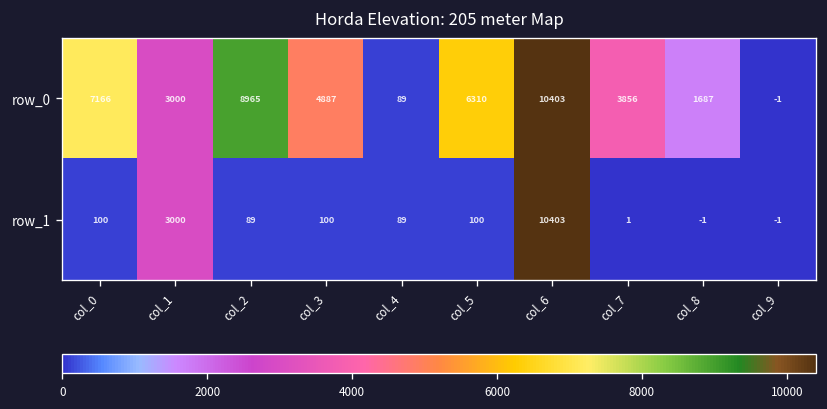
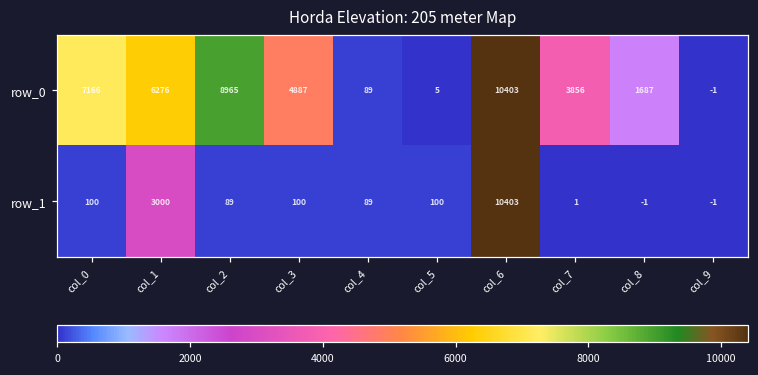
row_0, col_1: 3000 -> 6276
row_0, col_5: 6310 -> 5
